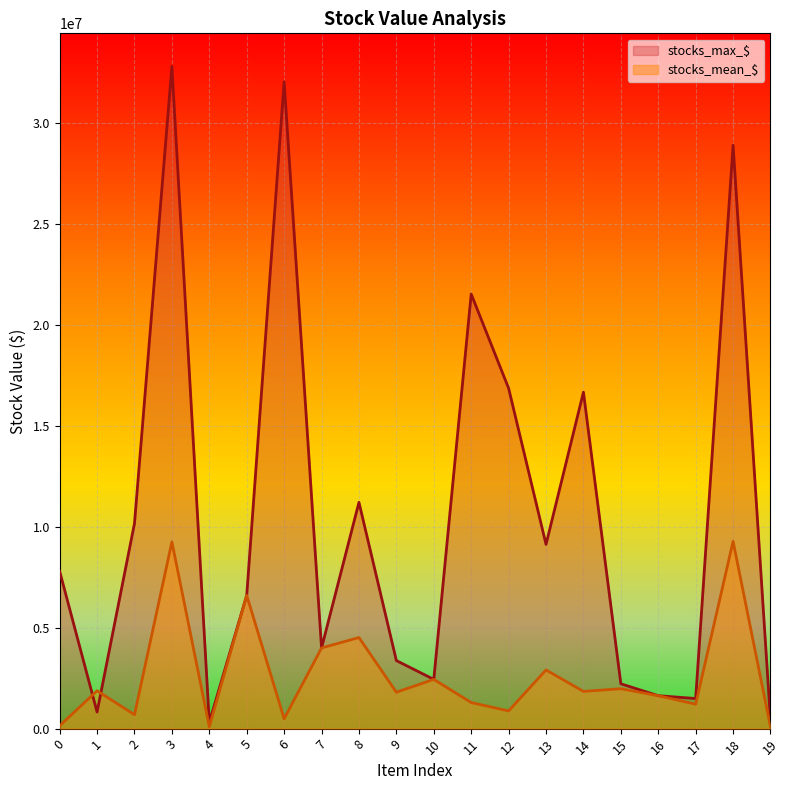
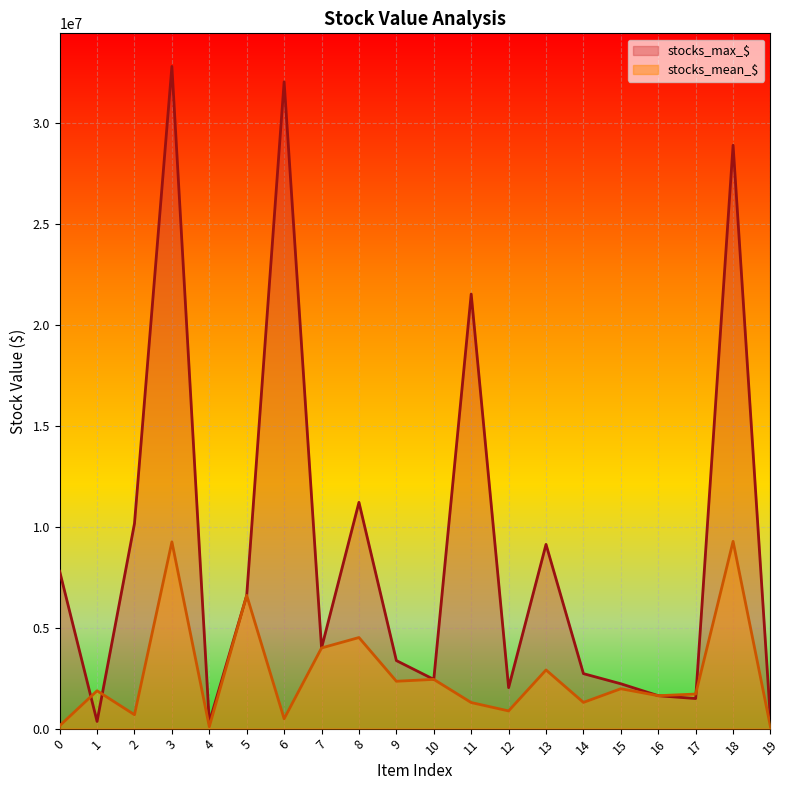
stocks_max_$, 1: 800000 -> 400000
stocks_mean_$, 9: 1800000 -> 2300000
stocks_max_$, 12: 16800000 -> 2000000
stocks_max_$, 14: 16700000 -> 2700000
stocks_mean_$, 14: 1800000 -> 1300000
stocks_mean_$, 17: 1200000 -> 1700000
